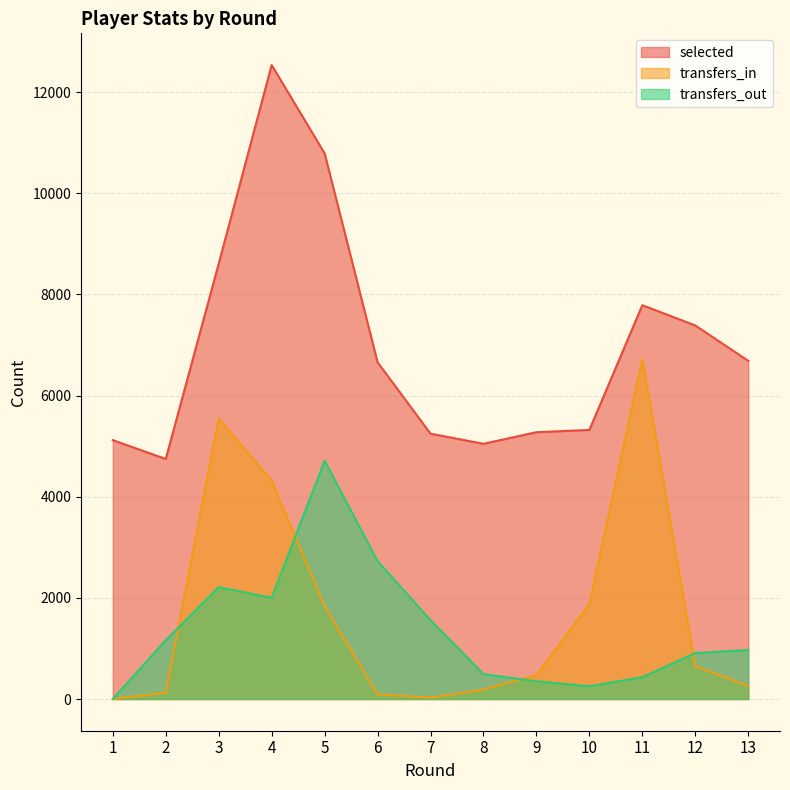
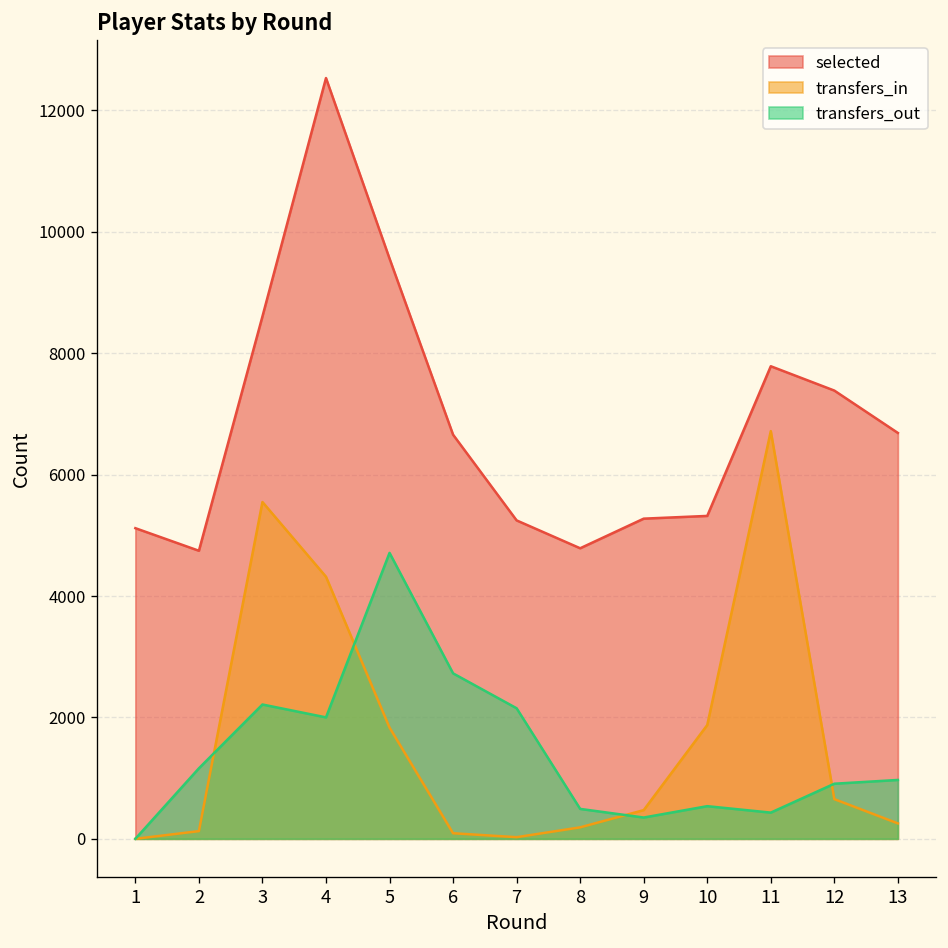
selected, 5: 10800 -> 9600
transfers_out, 7: 1600 -> 2200
selected, 8: 5000 -> 4800
transfers_out, 10: 300 -> 500
